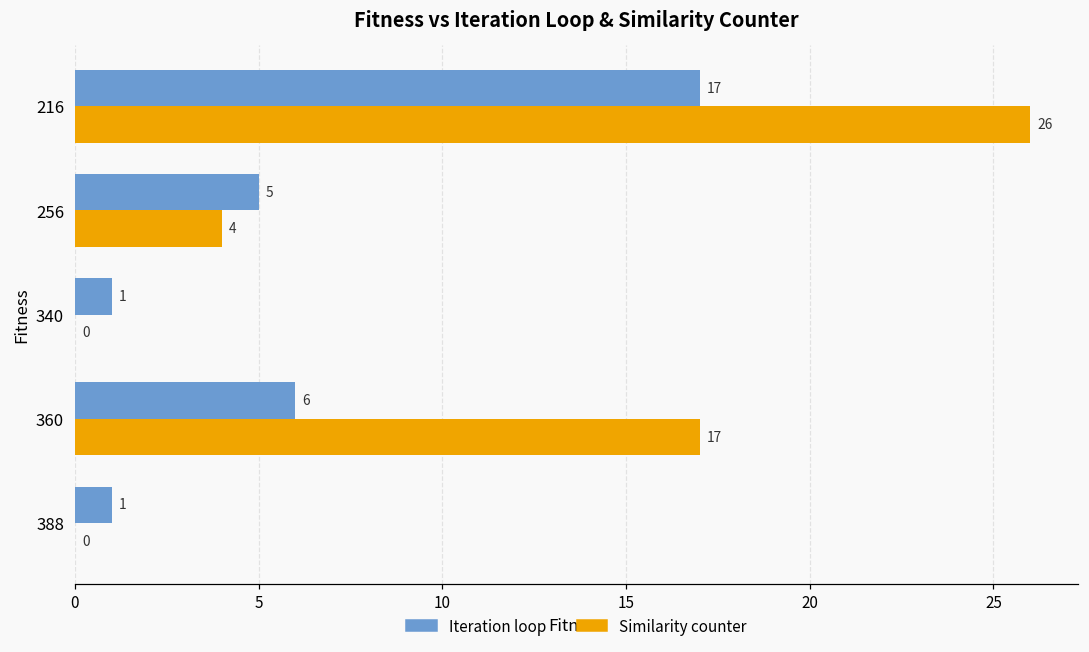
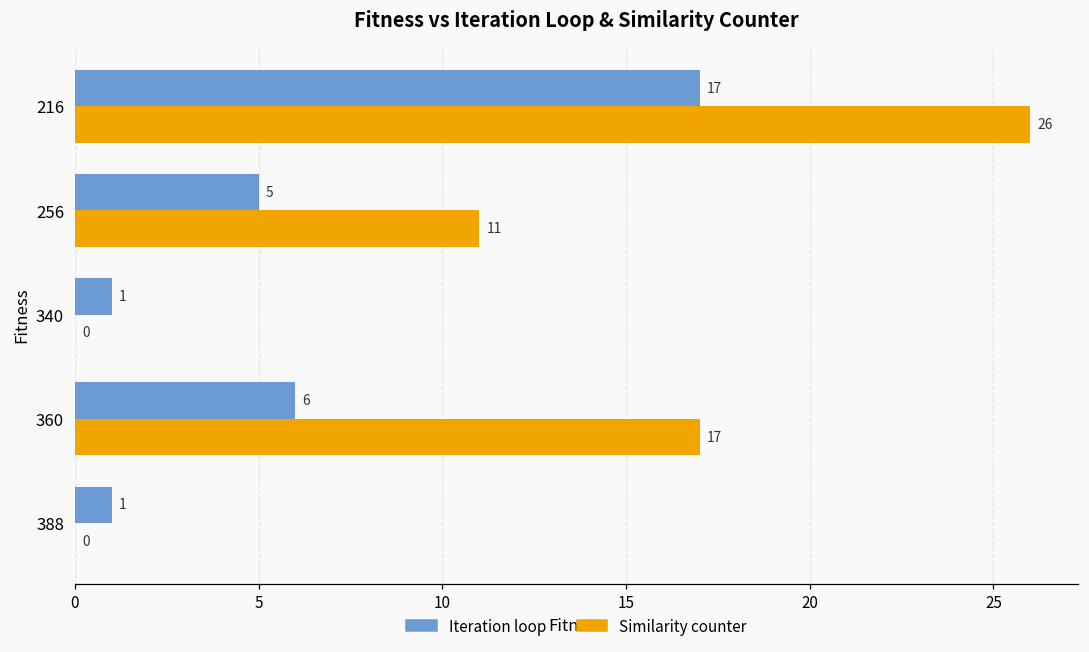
Similarity counter, 256: 4 -> 11
